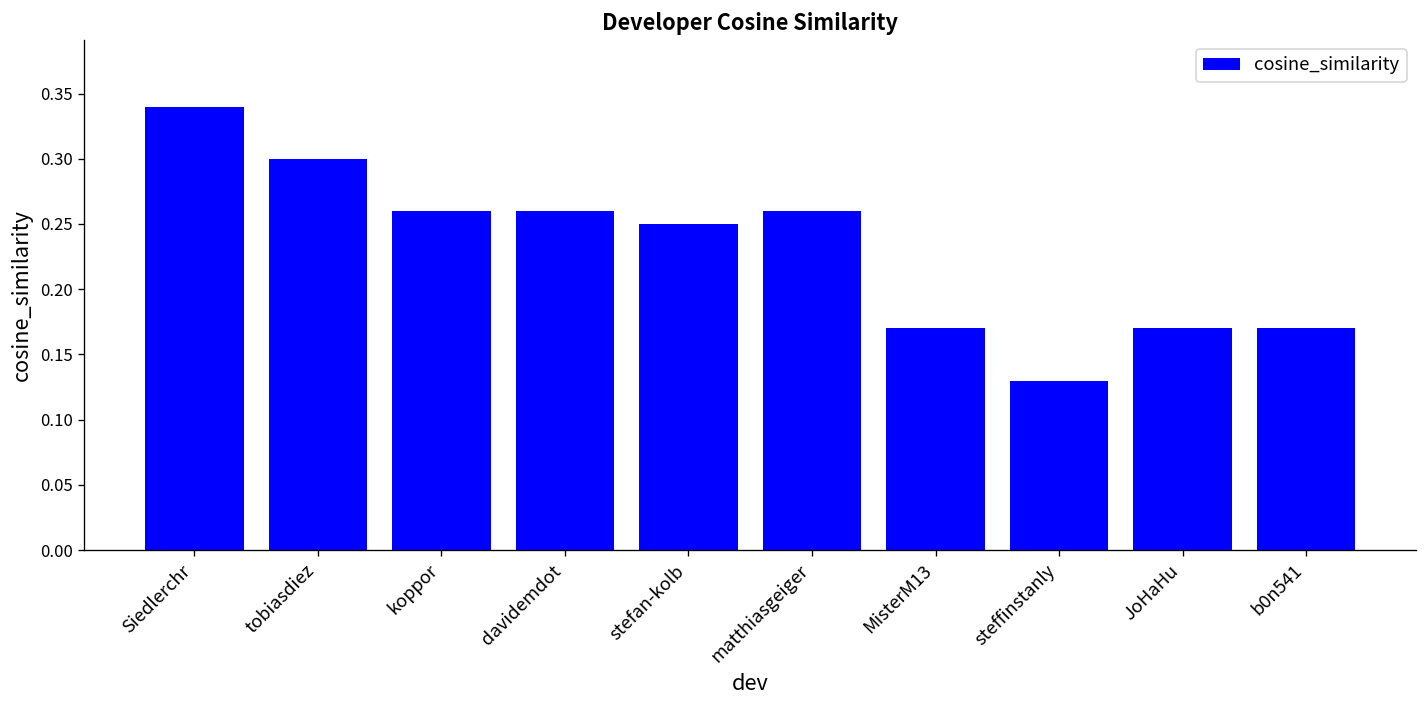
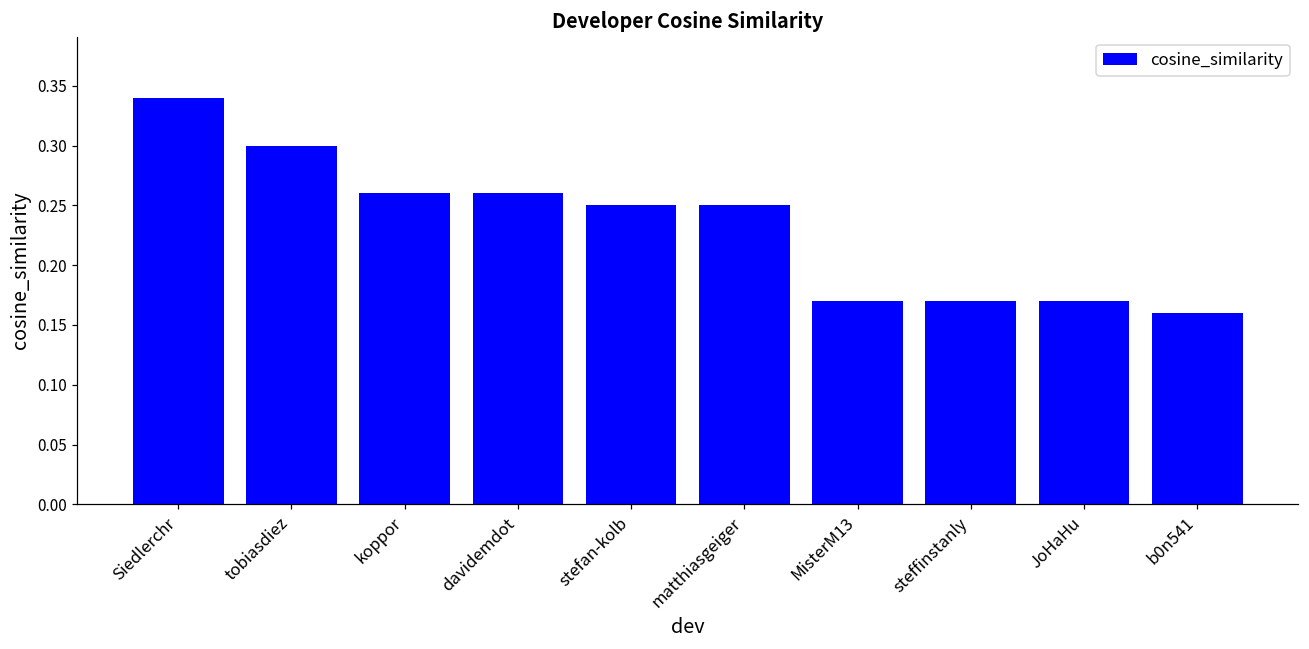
matthiasgeiger: 0.26 -> 0.25
steffinstanly: 0.13 -> 0.17
b0n541: 0.17 -> 0.16
